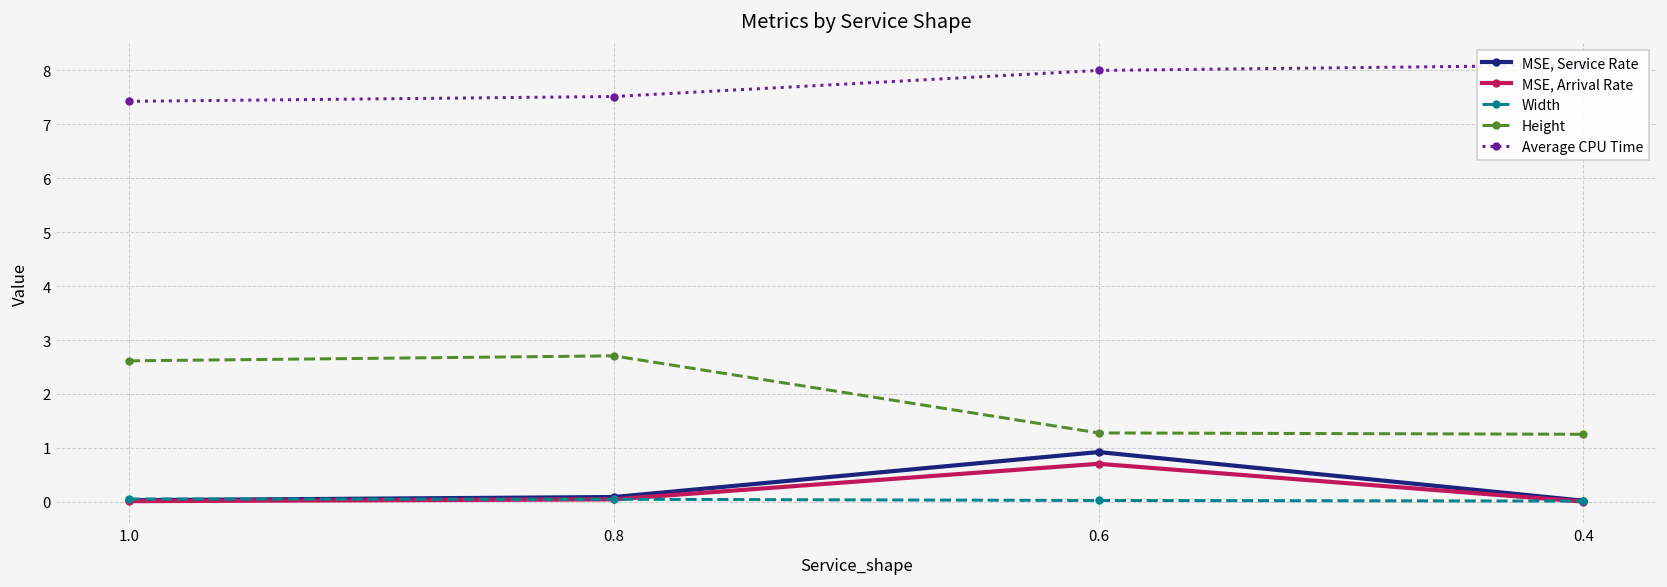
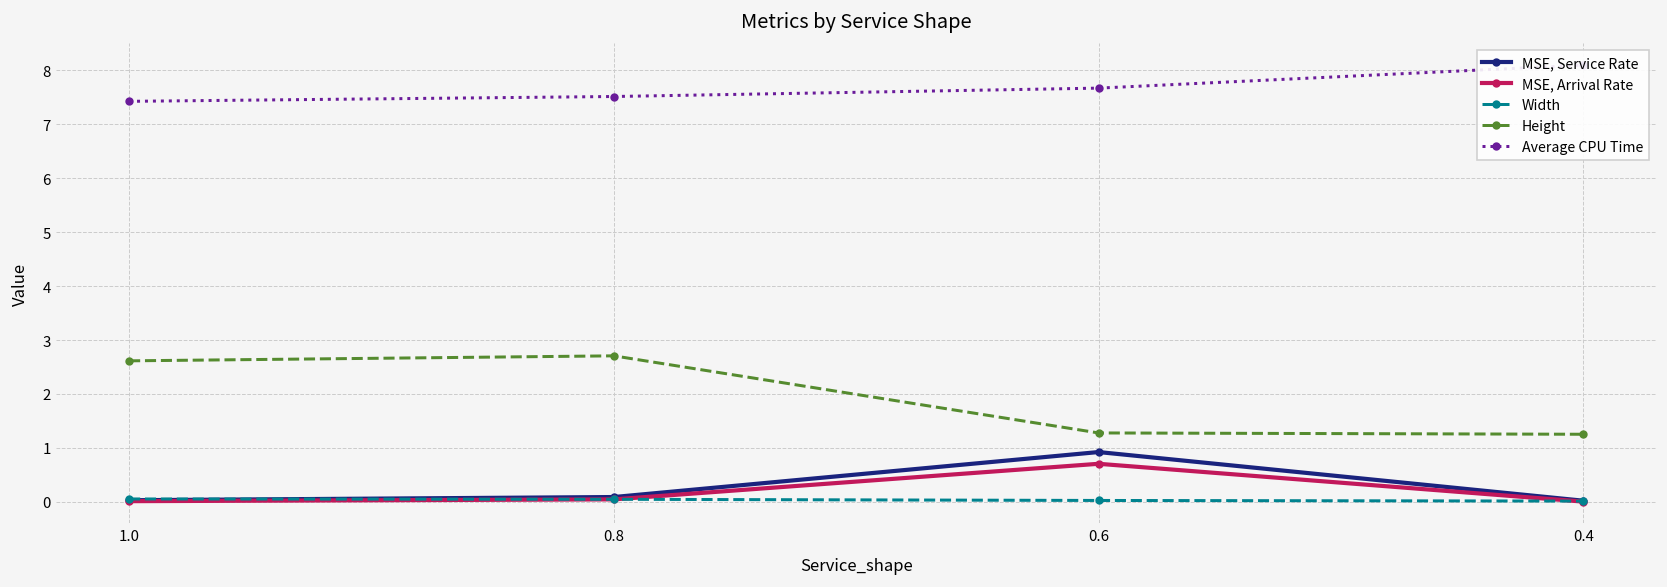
Average CPU Time, 0.6: 8.0 -> 7.7
